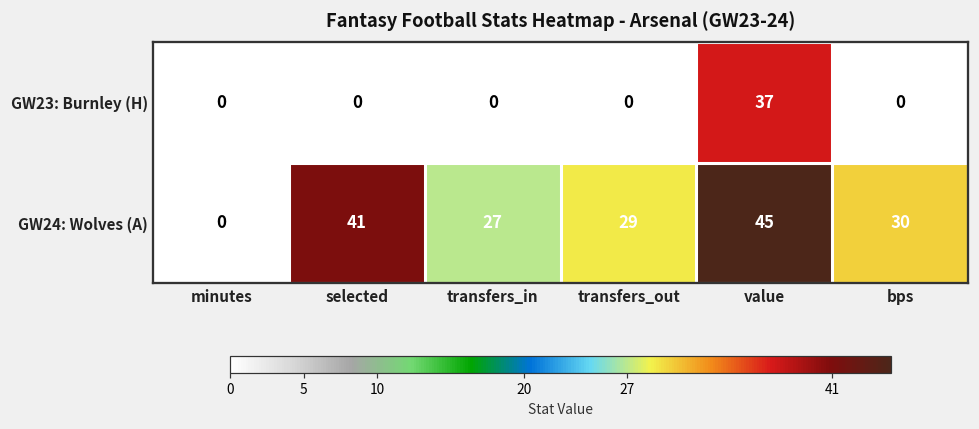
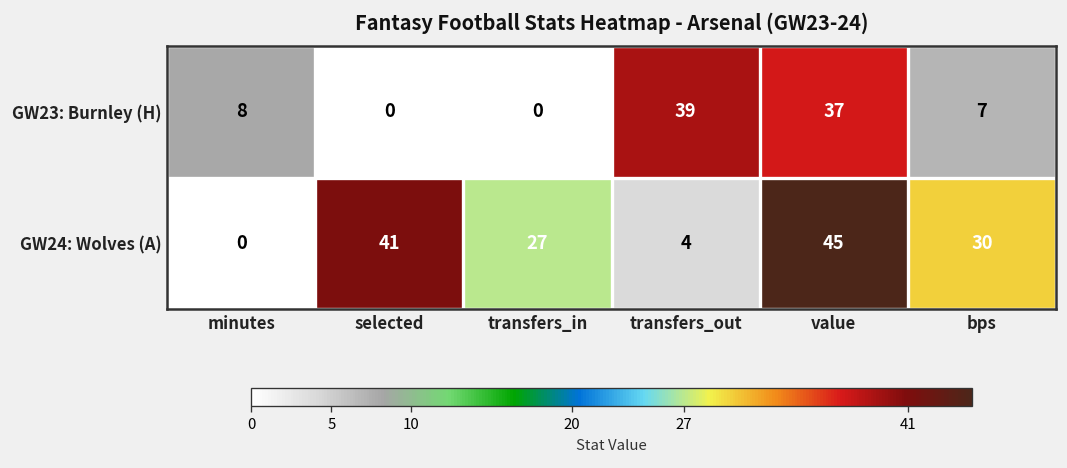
GW23: Burnley (H), minutes: 0 -> 8
GW23: Burnley (H), transfers_out: 0 -> 39
GW23: Burnley (H), bps: 0 -> 7
GW24: Wolves (A), transfers_out: 29 -> 4
